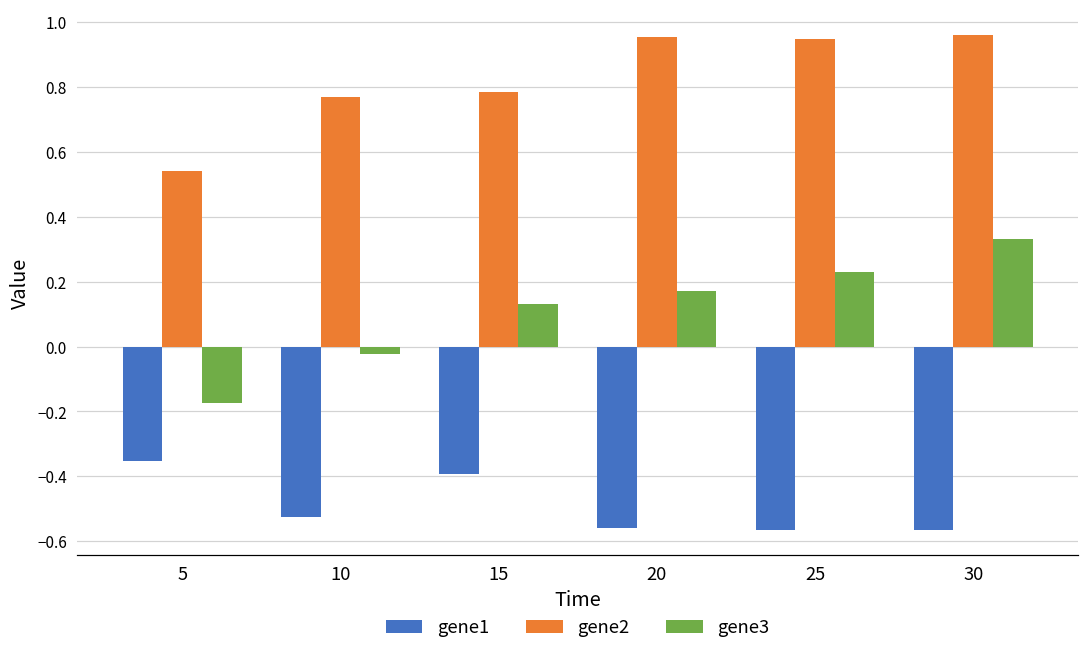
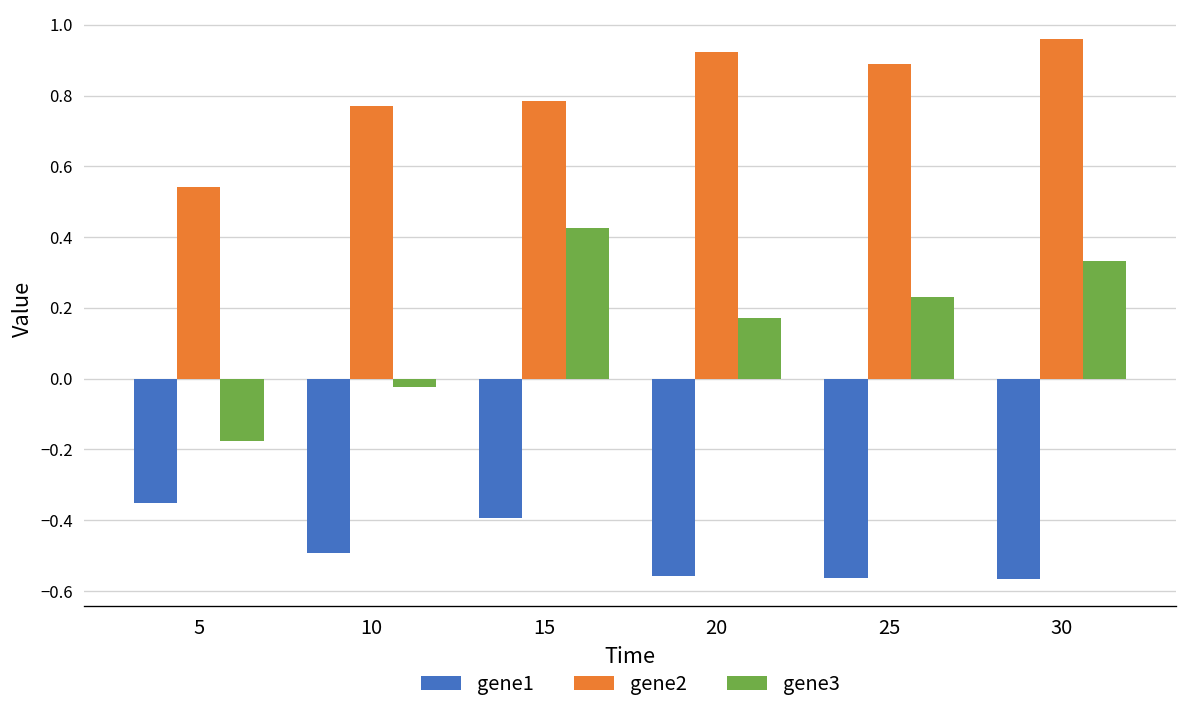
gene1, 10: -0.52 -> -0.49
gene3, 15: 0.13 -> 0.42
gene2, 20: 0.95 -> 0.92
gene2, 25: 0.95 -> 0.89
